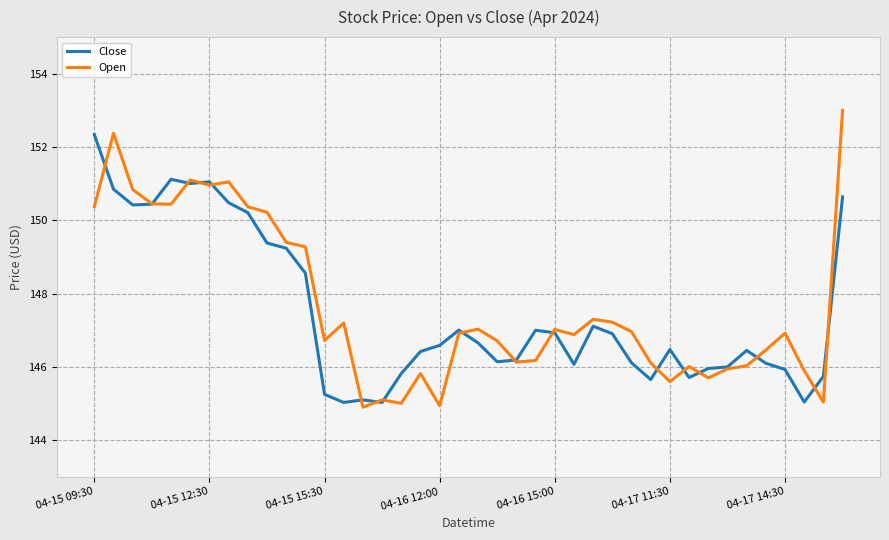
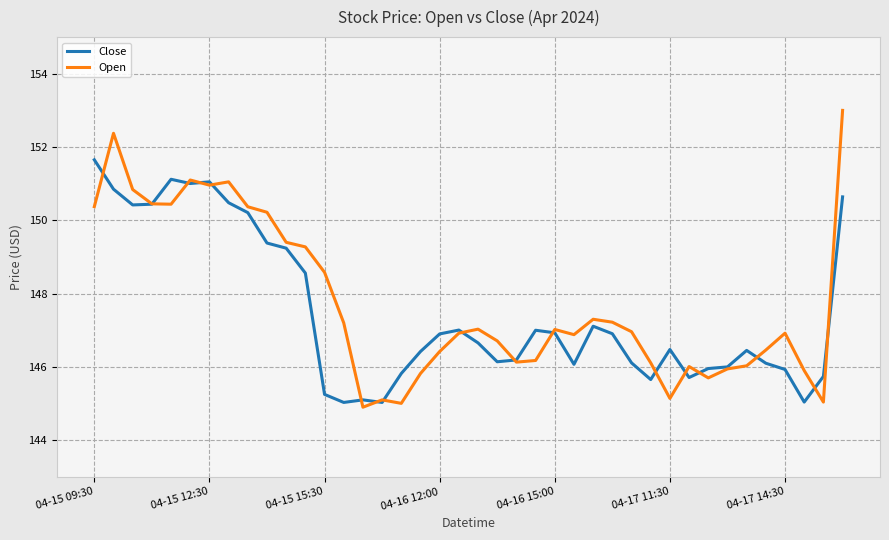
Close, 04-15 09:30: 152.3 -> 151.7
Open, 04-15 15:30: 146.7 -> 148.6
Close, 04-16 12:00: 146.6 -> 146.9
Open, 04-16 12:00: 144.9 -> 146.4
Open, 04-17 11:30: 145.6 -> 145.1
